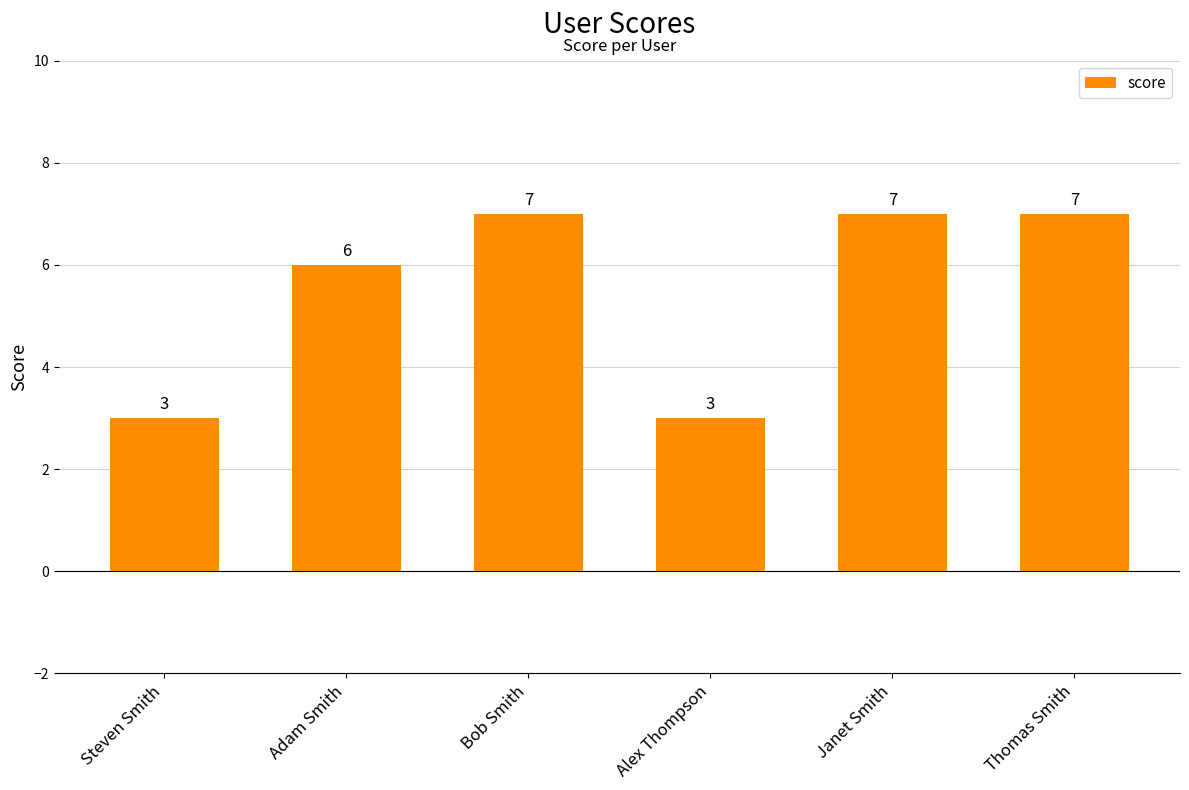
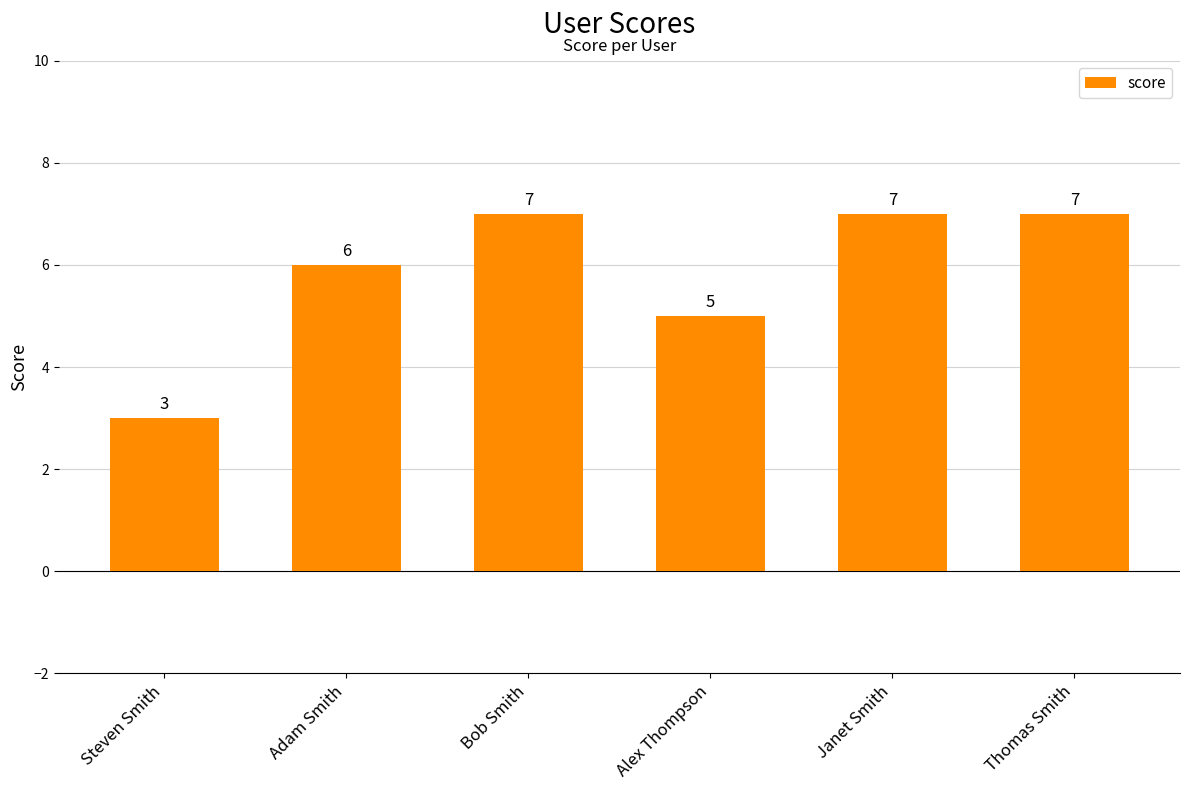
Alex Thompson: 3 -> 5
